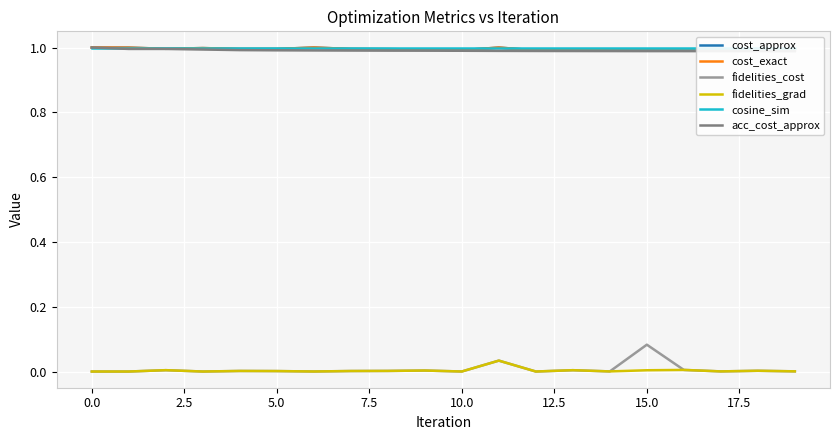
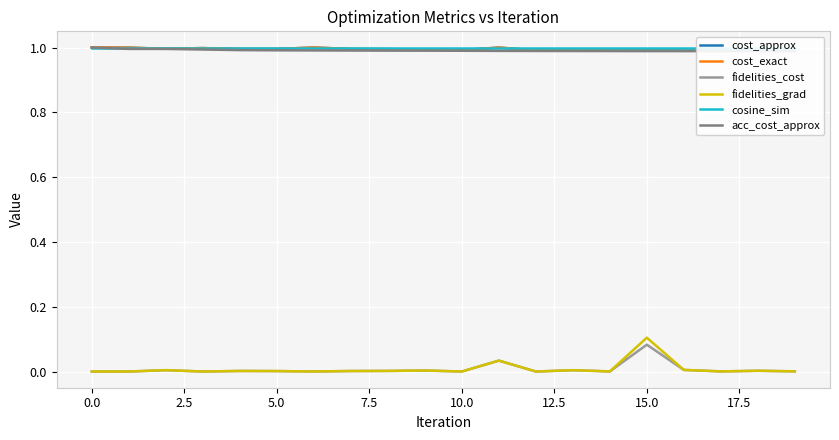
fidelities_grad, 15.0: 0.00 -> 0.10
